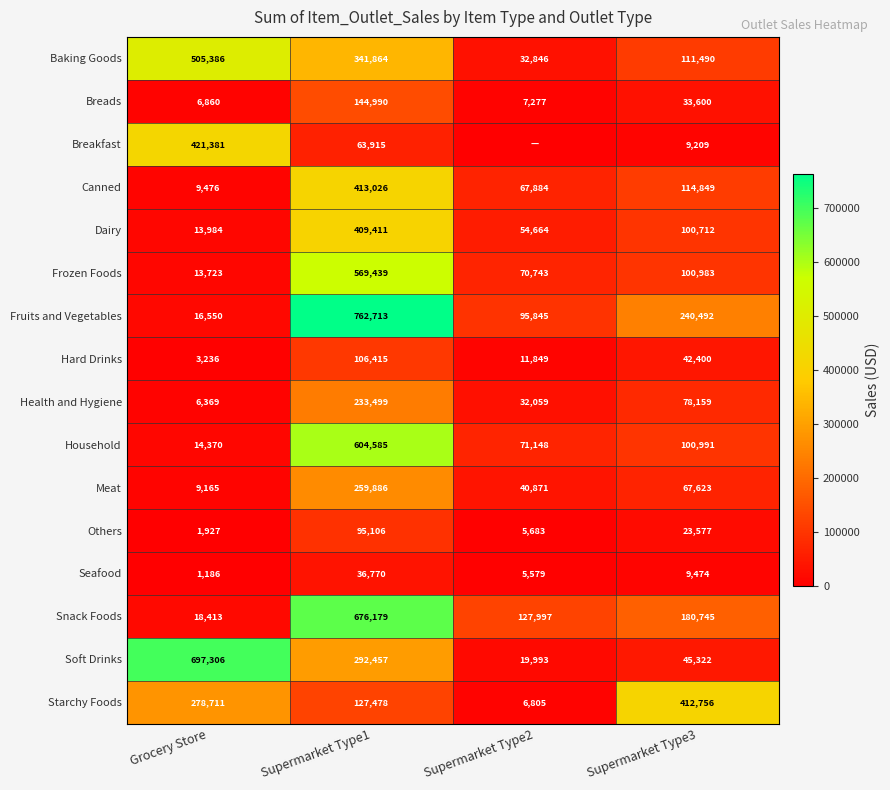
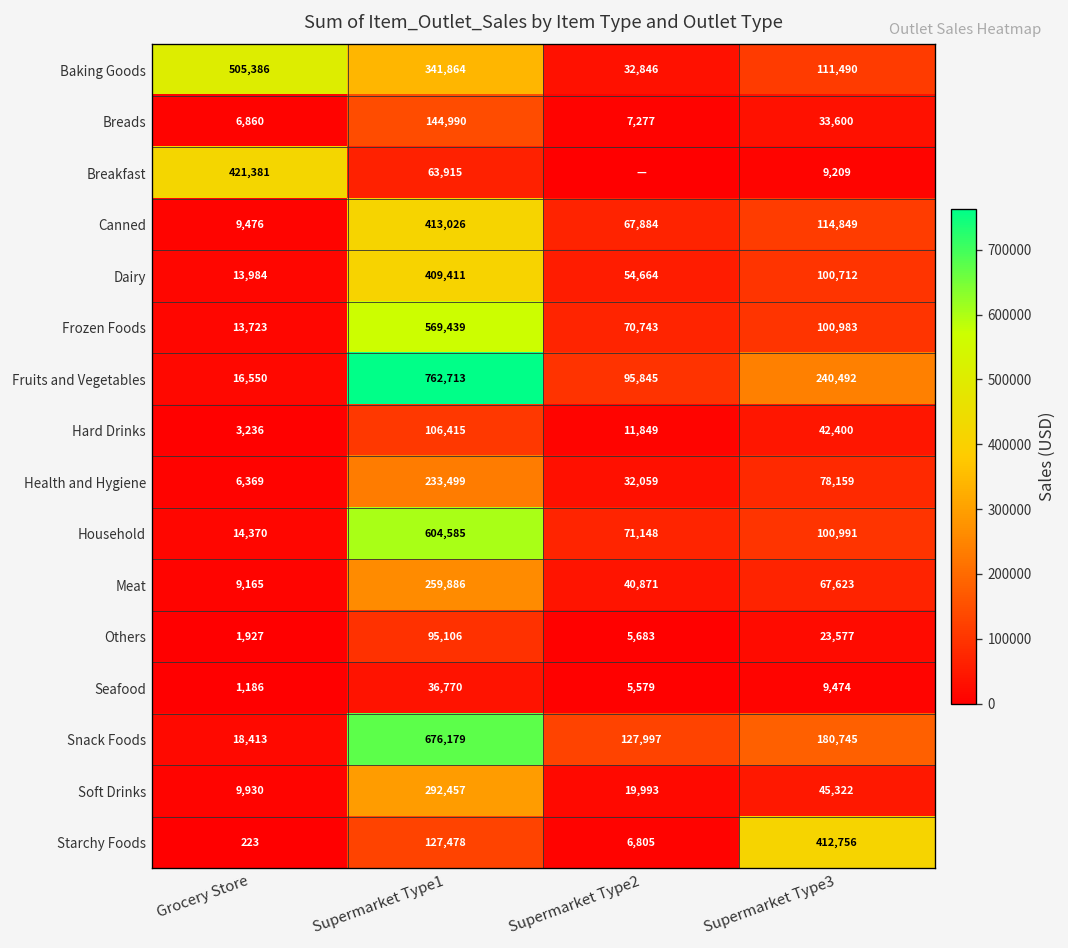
Soft Drinks, Grocery Store: 697,306 -> 9,930
Starchy Foods, Grocery Store: 278,711 -> 223
